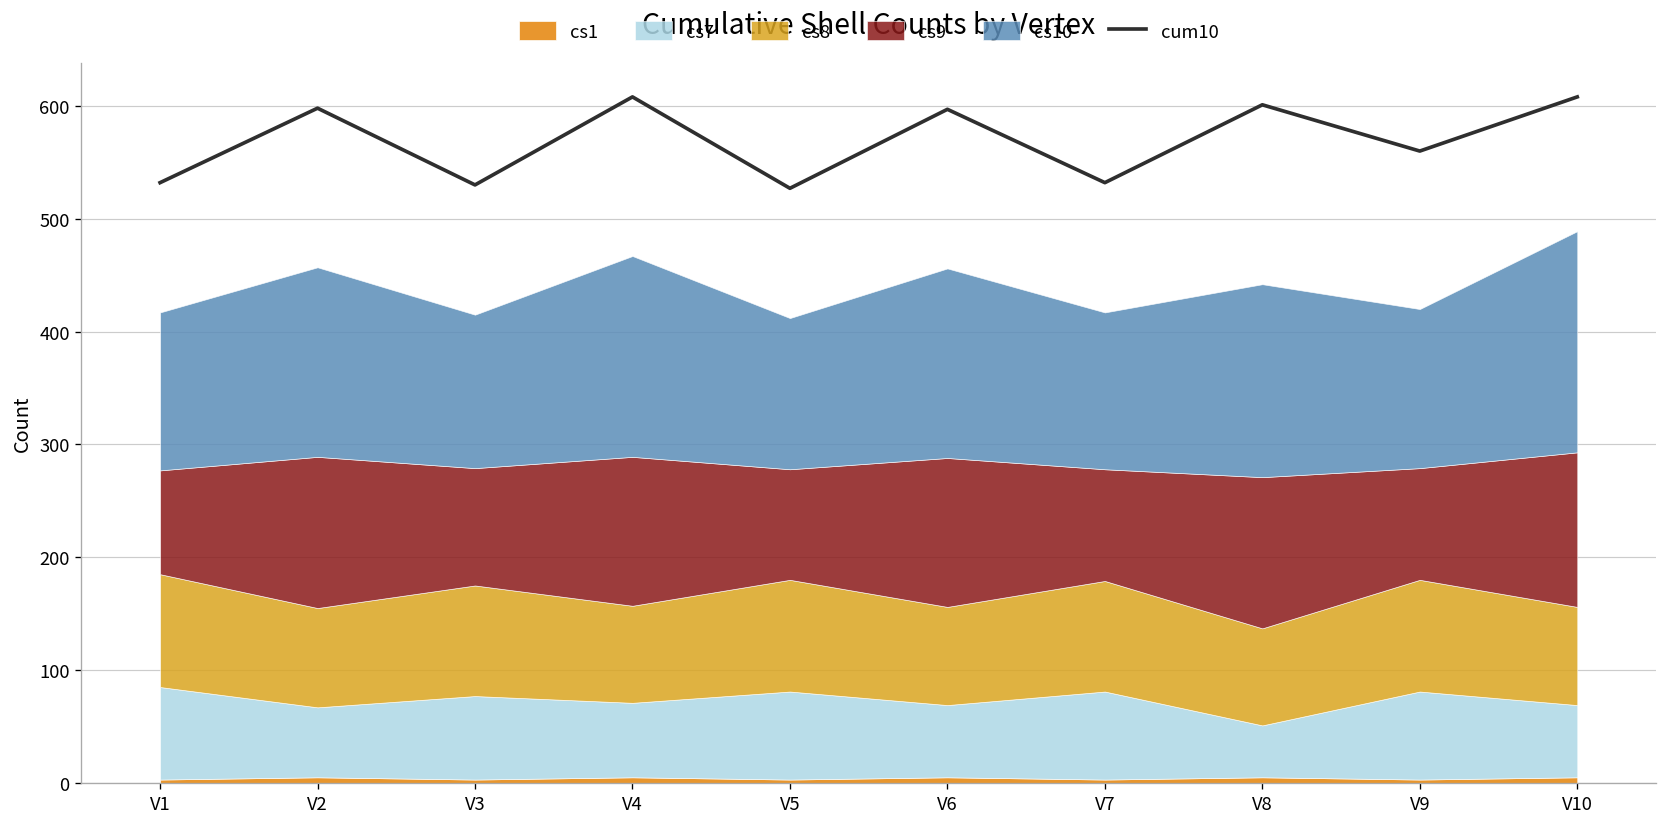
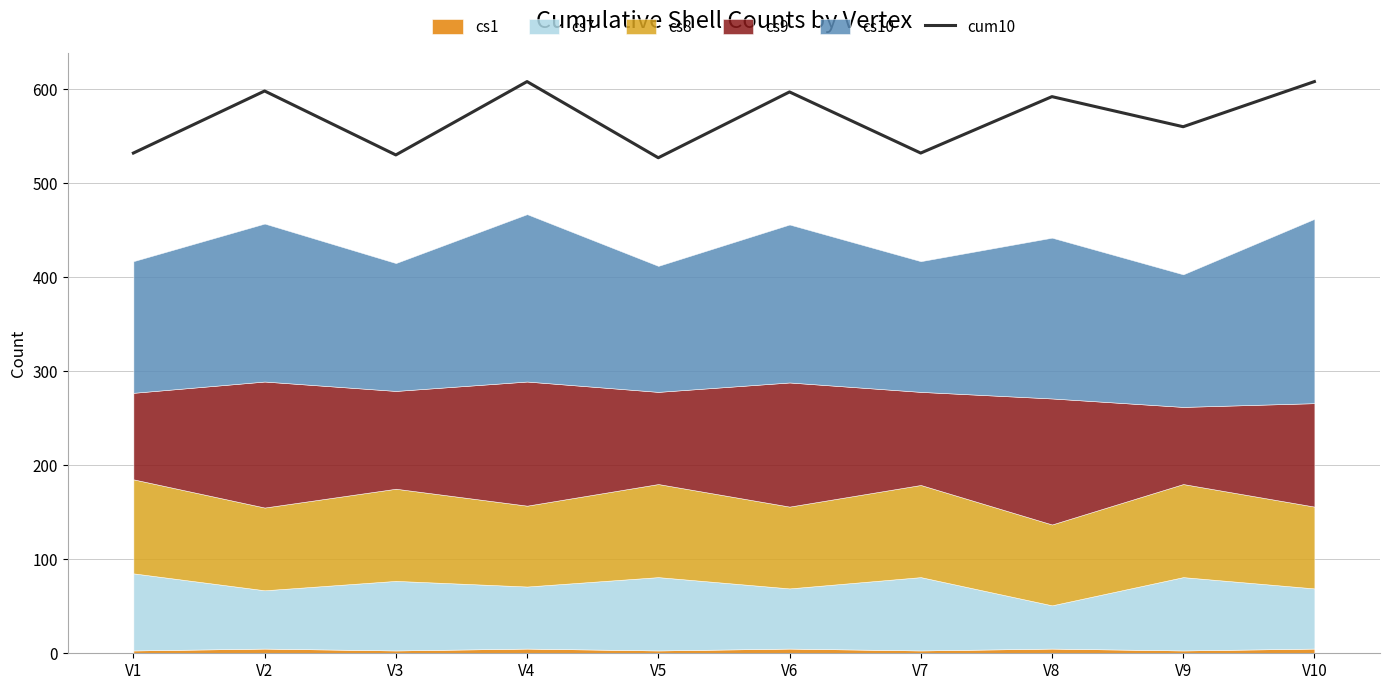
cum10, V8: 600 -> 590
cs9, V9: 100 -> 80
cs9, V10: 140 -> 110
